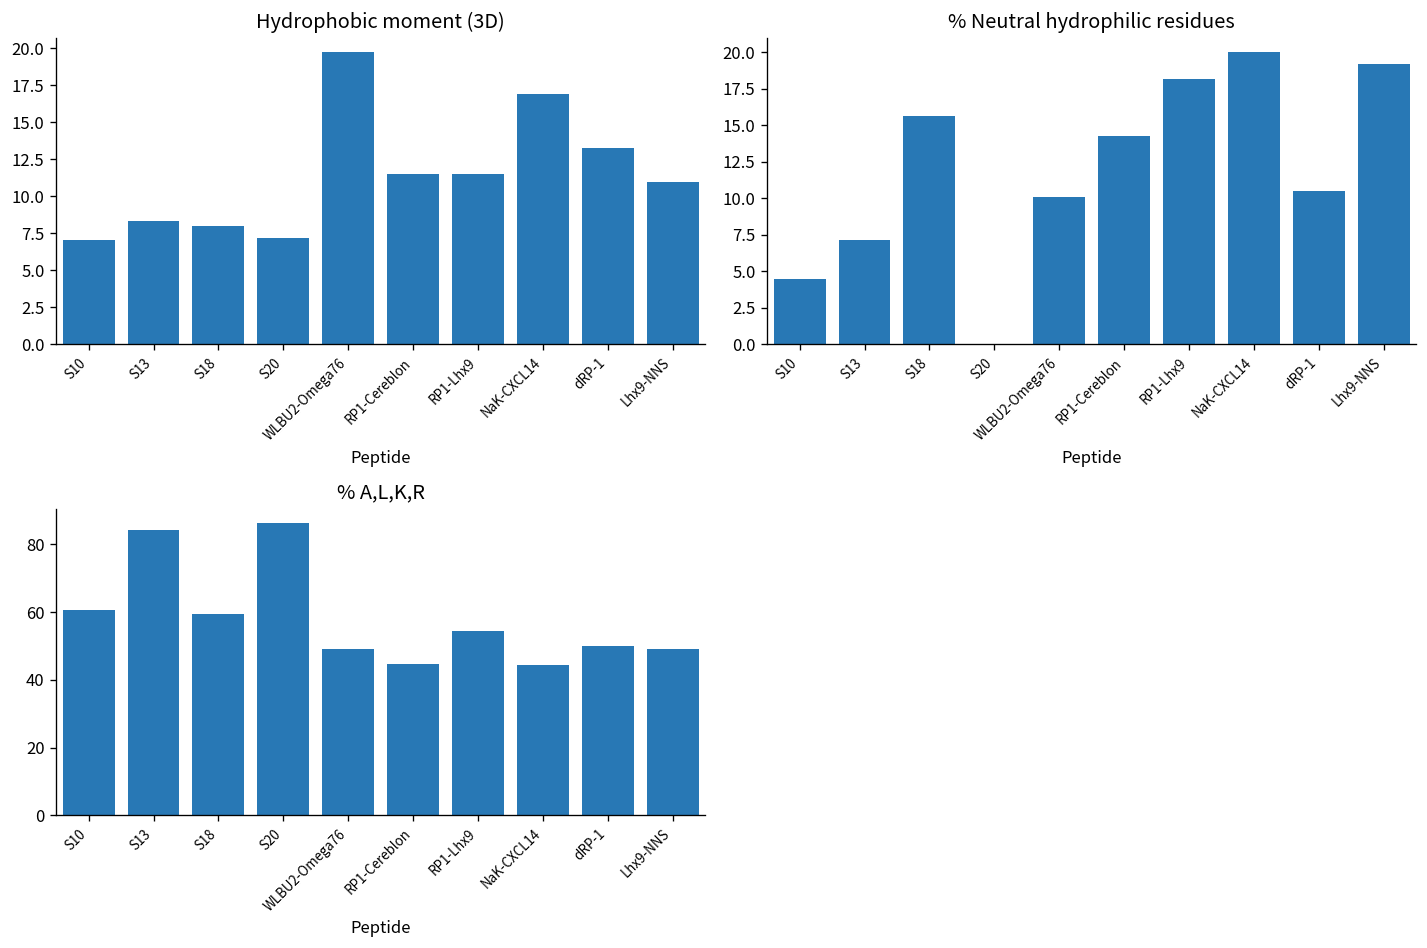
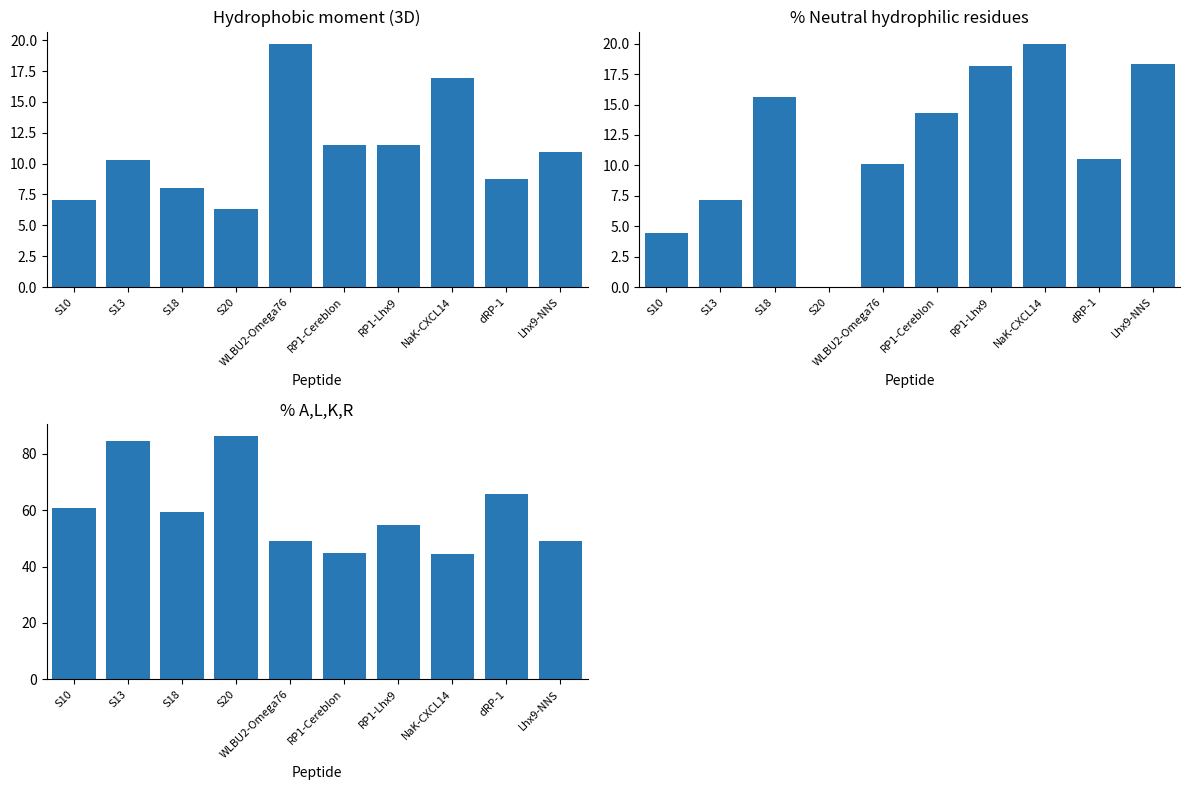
Hydrophobic moment (3D), S13: 8.3 -> 10.3
Hydrophobic moment (3D), S20: 7.2 -> 6.3
Hydrophobic moment (3D), dRP-1: 13.2 -> 8.7
% Neutral hydrophilic residues, Lhx9-NNS: 19.2 -> 18.4
% A,L,K,R, dRP-1: 50 -> 66
